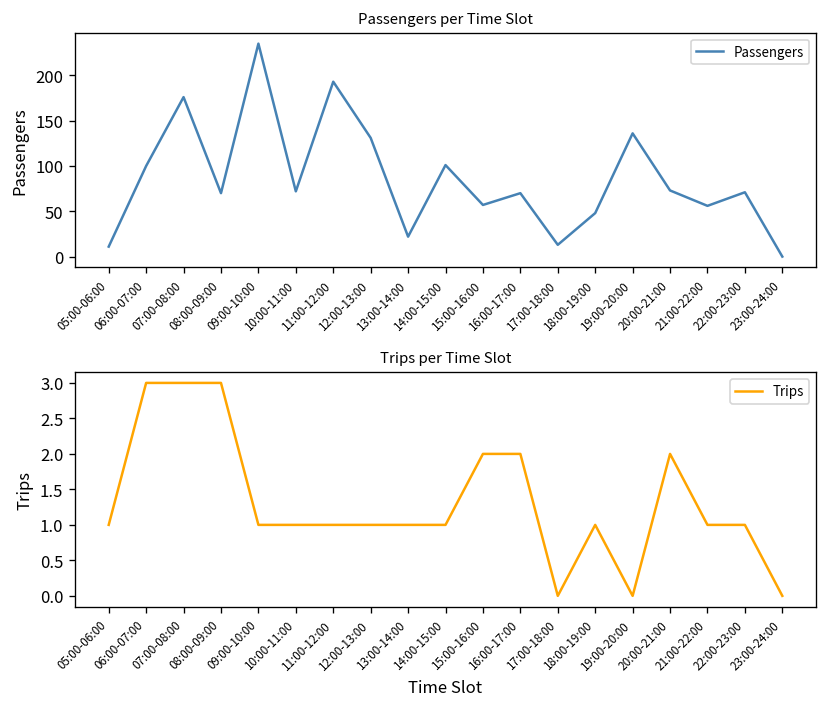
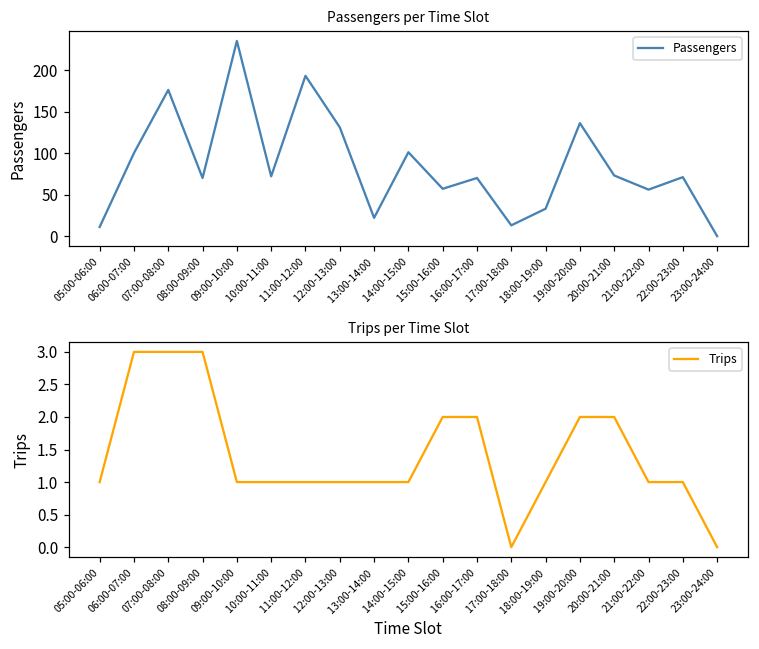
Passengers per Time Slot, 18:00-19:00: 50 -> 30
Trips per Time Slot, 19:00-20:00: 0 -> 2
